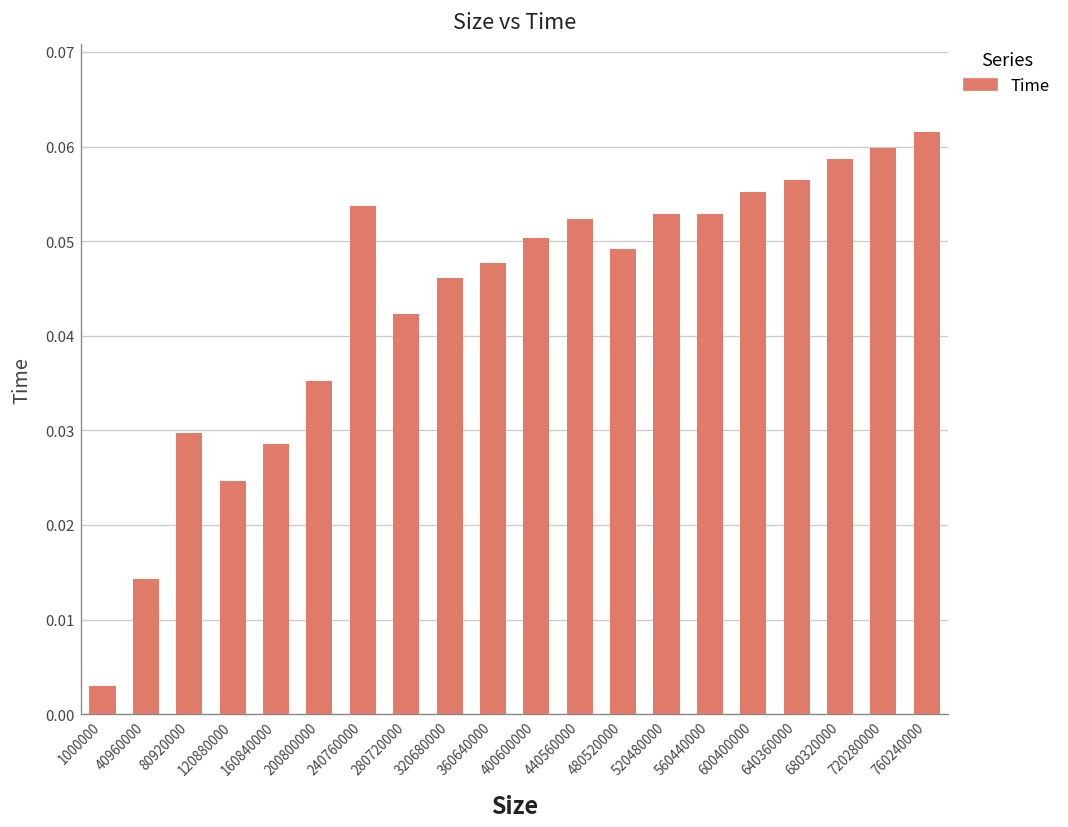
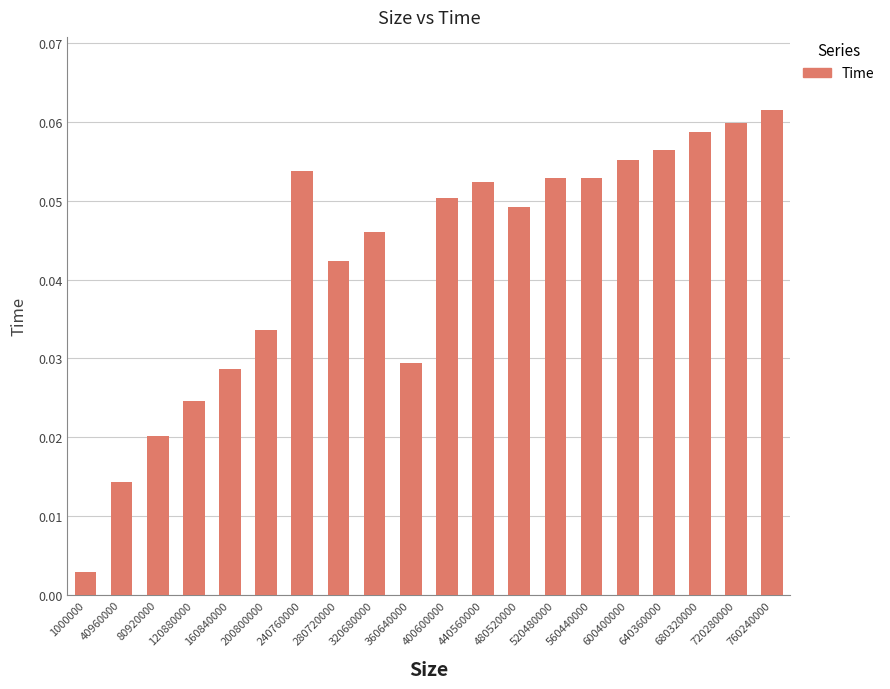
80920000: 0.030 -> 0.020
200800000: 0.035 -> 0.034
360640000: 0.048 -> 0.029
